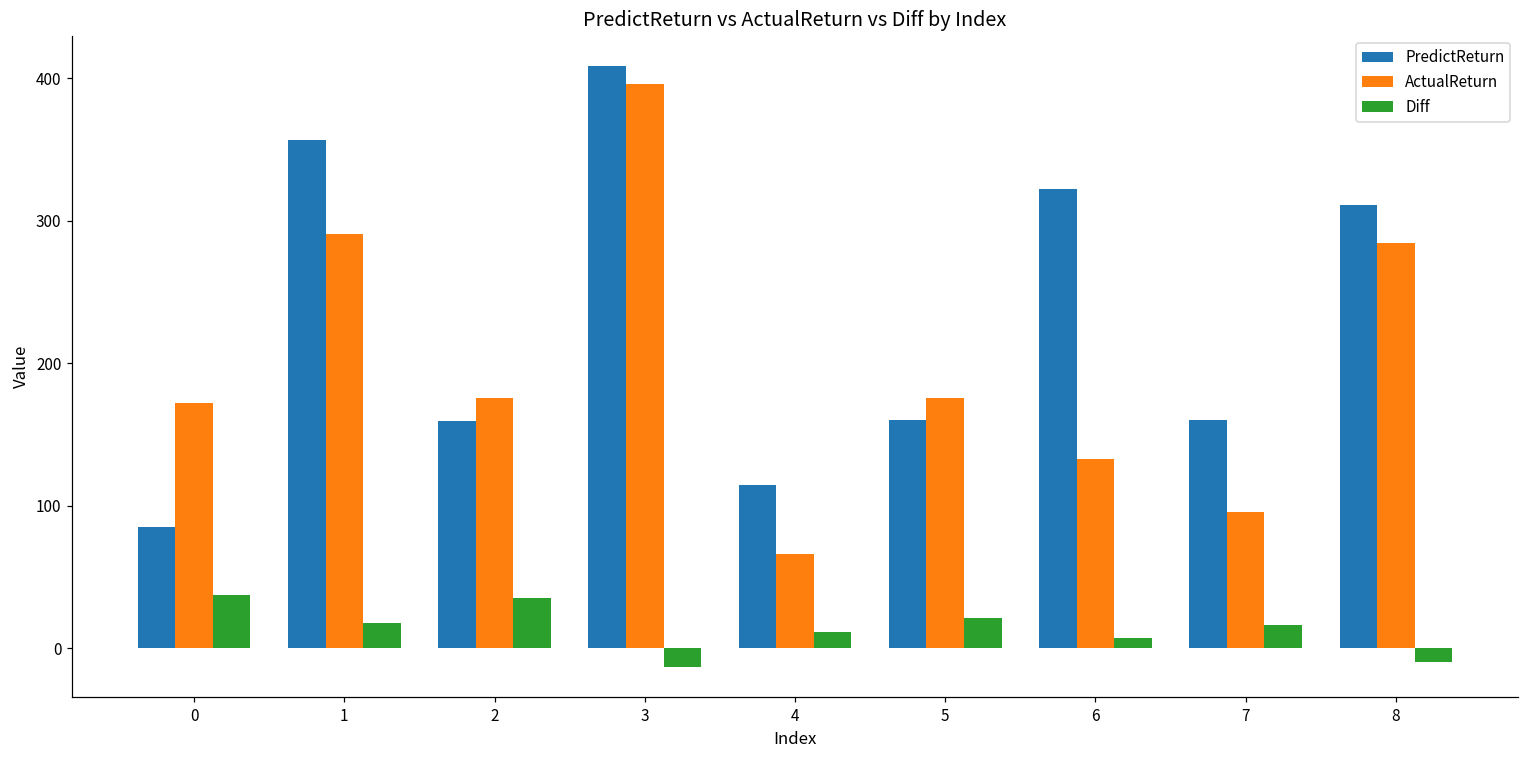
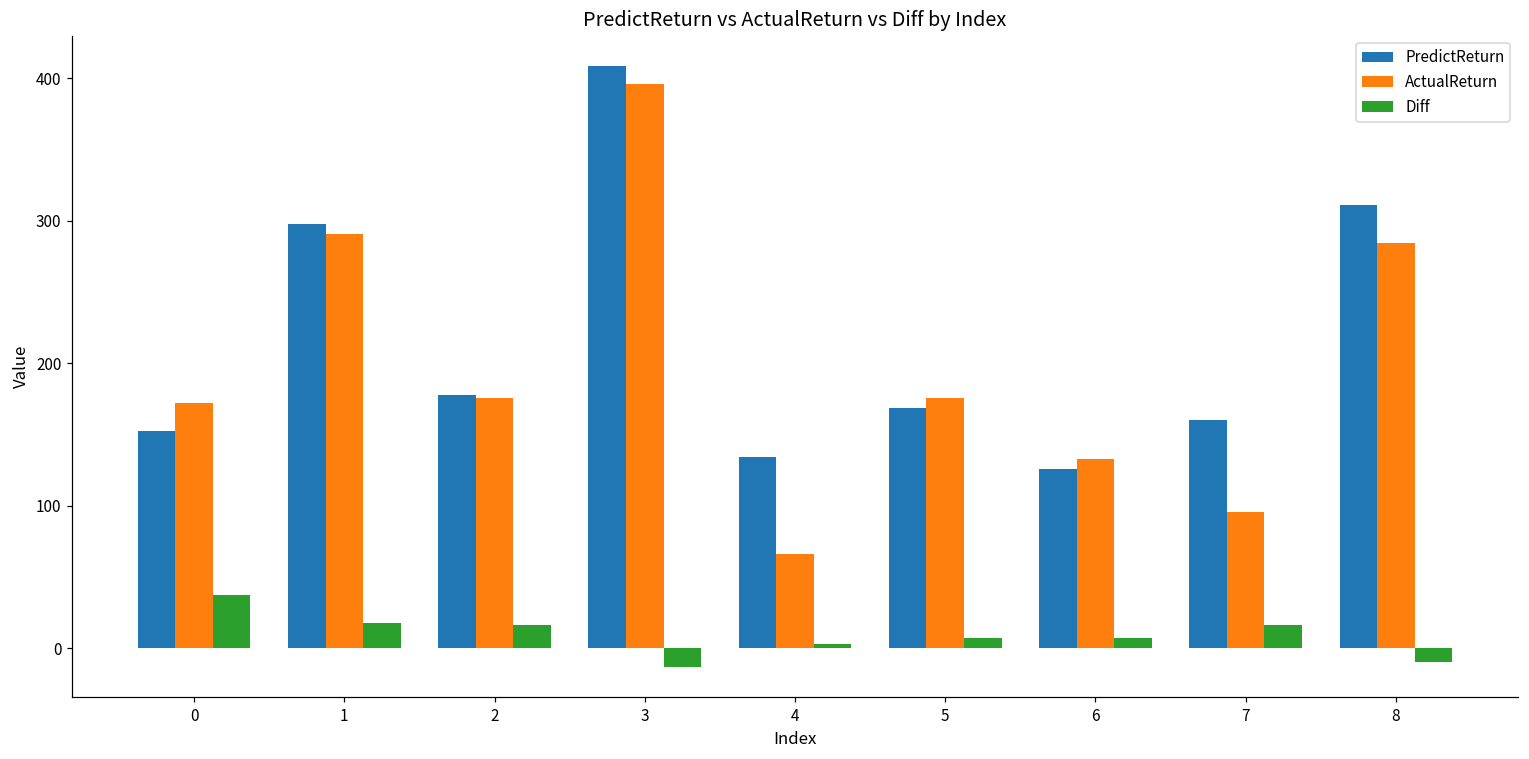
PredictReturn, 0: 85 -> 152
PredictReturn, 1: 357 -> 298
PredictReturn, 2: 159 -> 178
Diff, 2: 35 -> 17
PredictReturn, 4: 115 -> 134
Diff, 4: 11 -> 3
PredictReturn, 5: 160 -> 169
Diff, 5: 21 -> 7
PredictReturn, 6: 322 -> 126
